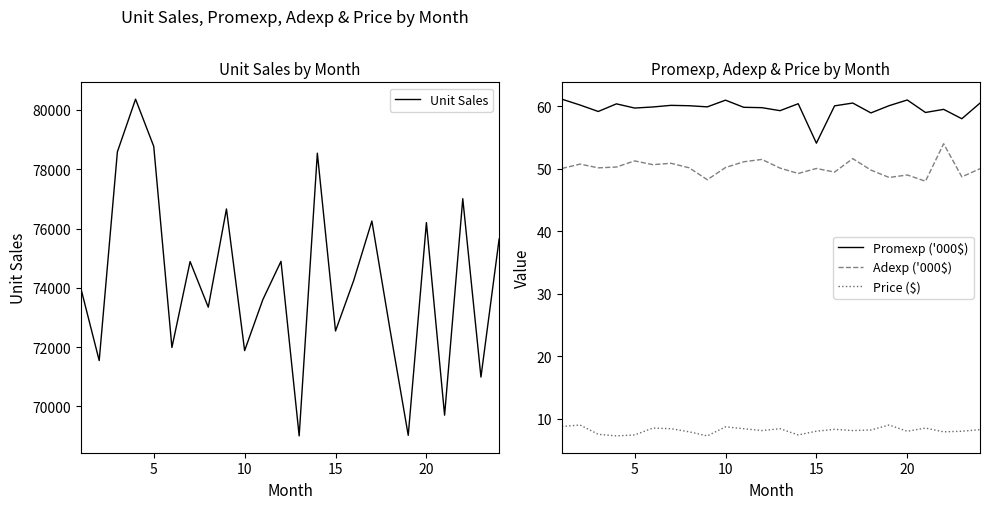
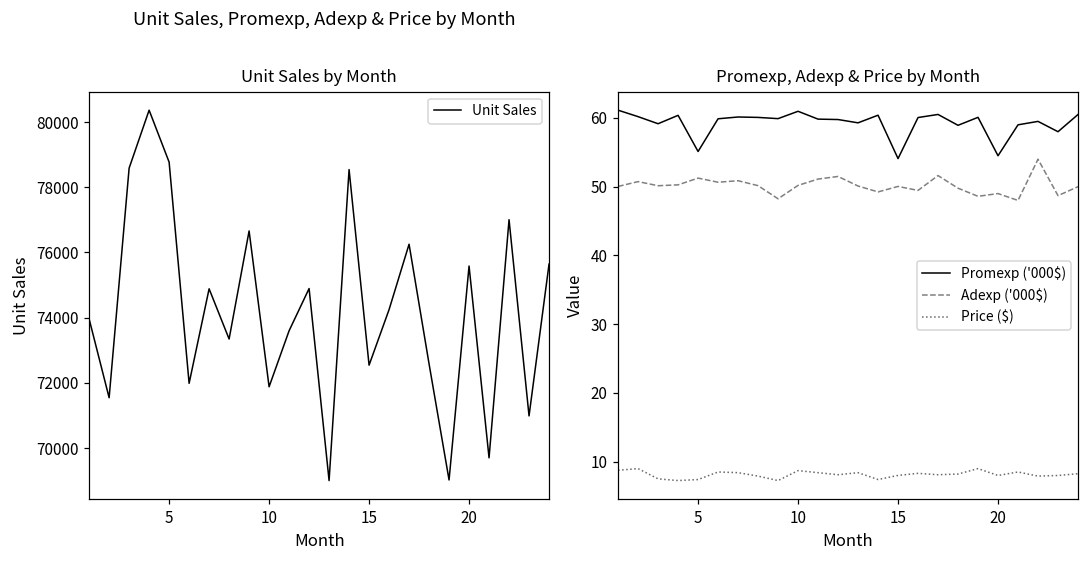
Unit Sales by Month, 20: 76200 -> 75600
Promexp, Adexp & Price by Month, Promexp ('000$), 5: 60 -> 55
Promexp, Adexp & Price by Month, Promexp ('000$), 20: 61 -> 55
